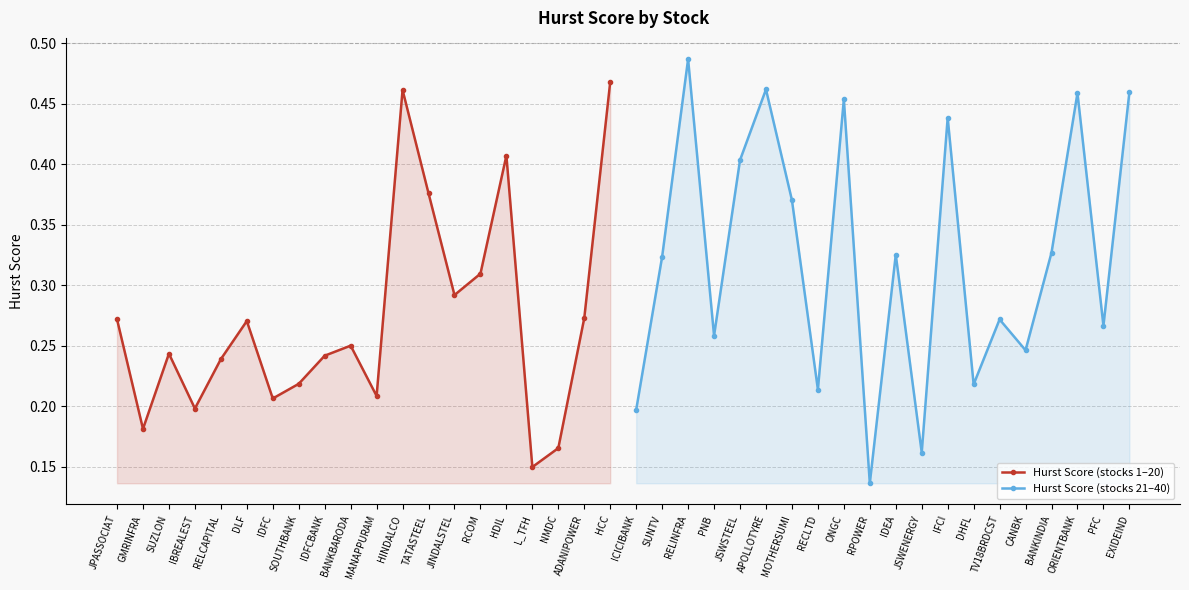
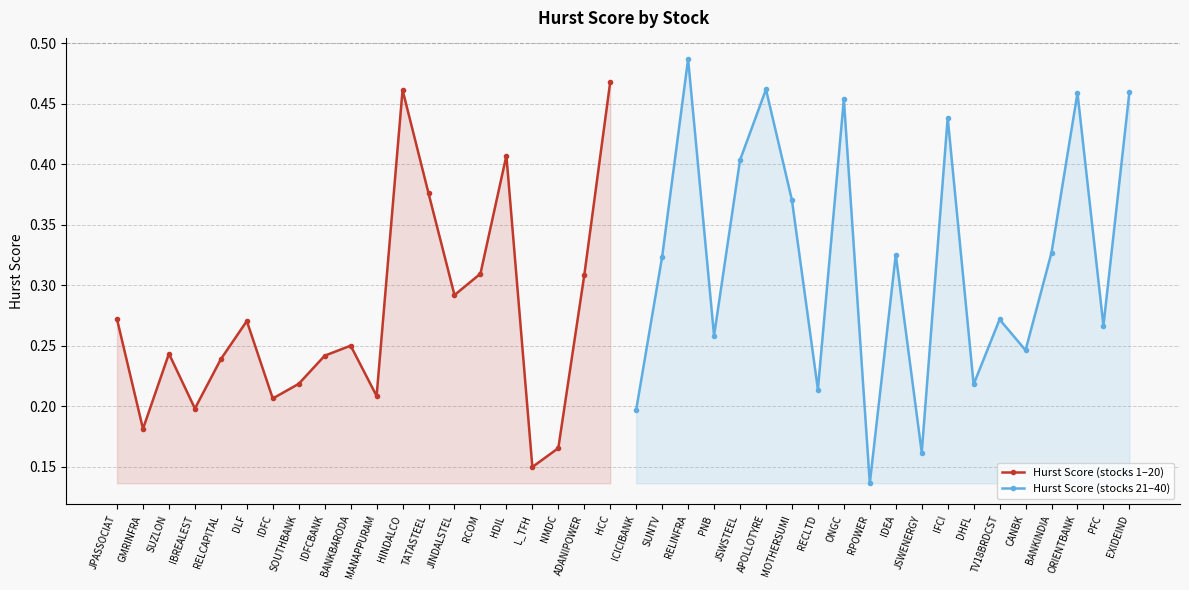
Hurst Score (stocks 1–20), ADANIPOWER: 0.273 -> 0.308
